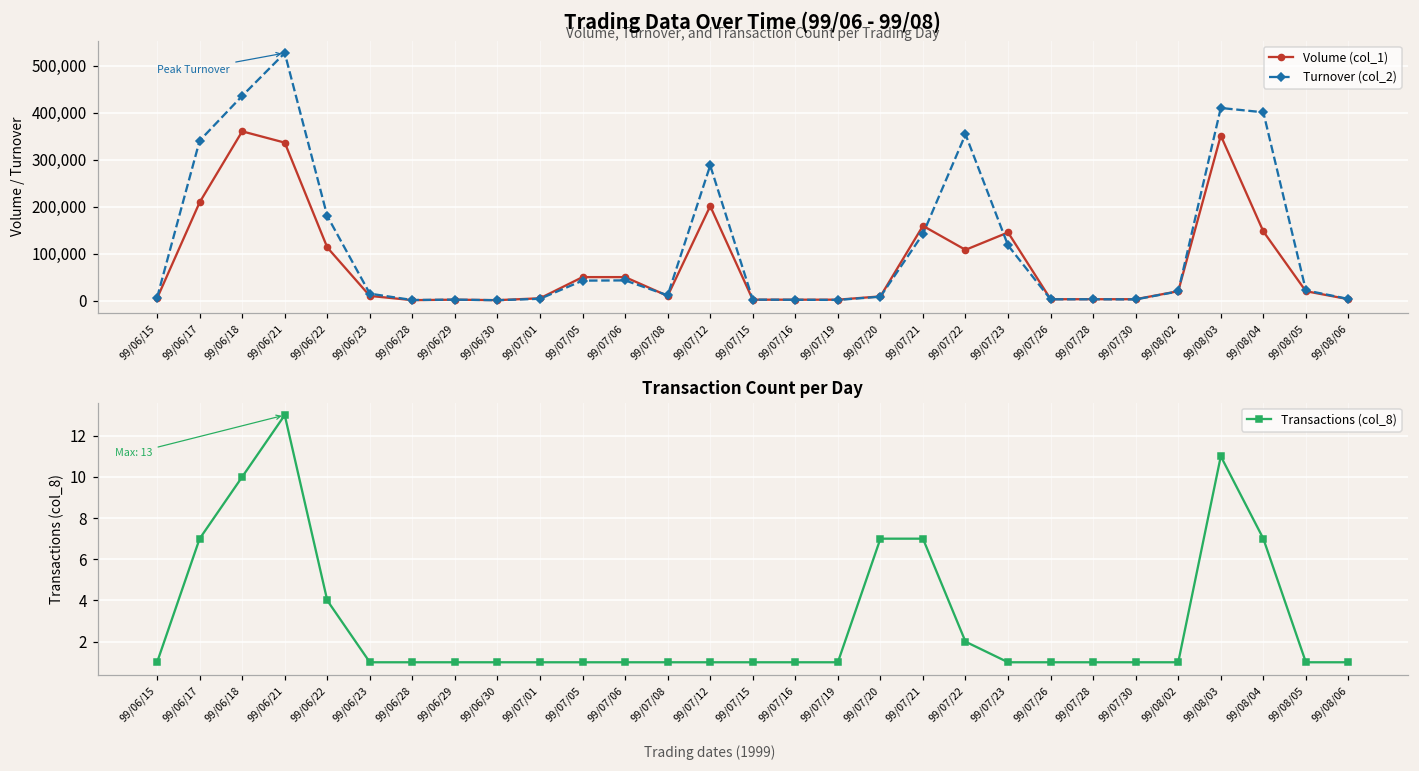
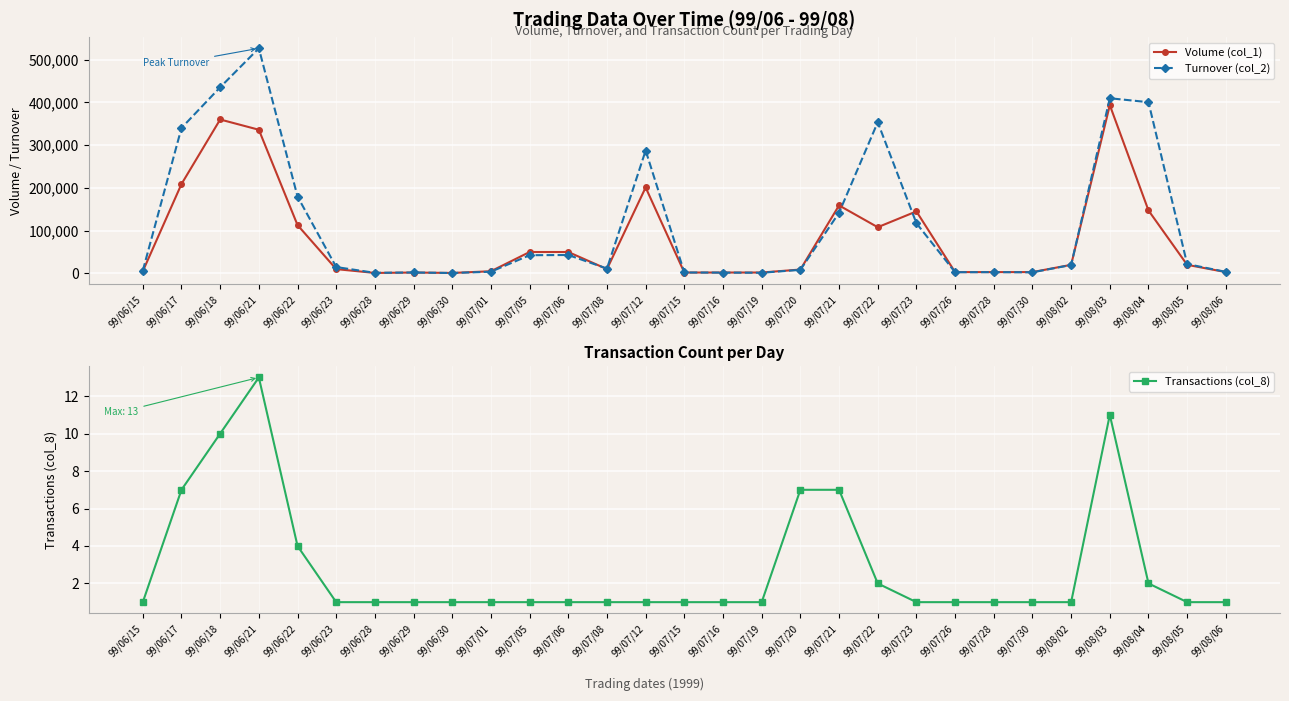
Trading Data Over Time (99/06 - 99/08), Volume (col_1), 99/08/03: 350,000 -> 390,000
Transaction Count per Day, 99/08/04: 7 -> 2
